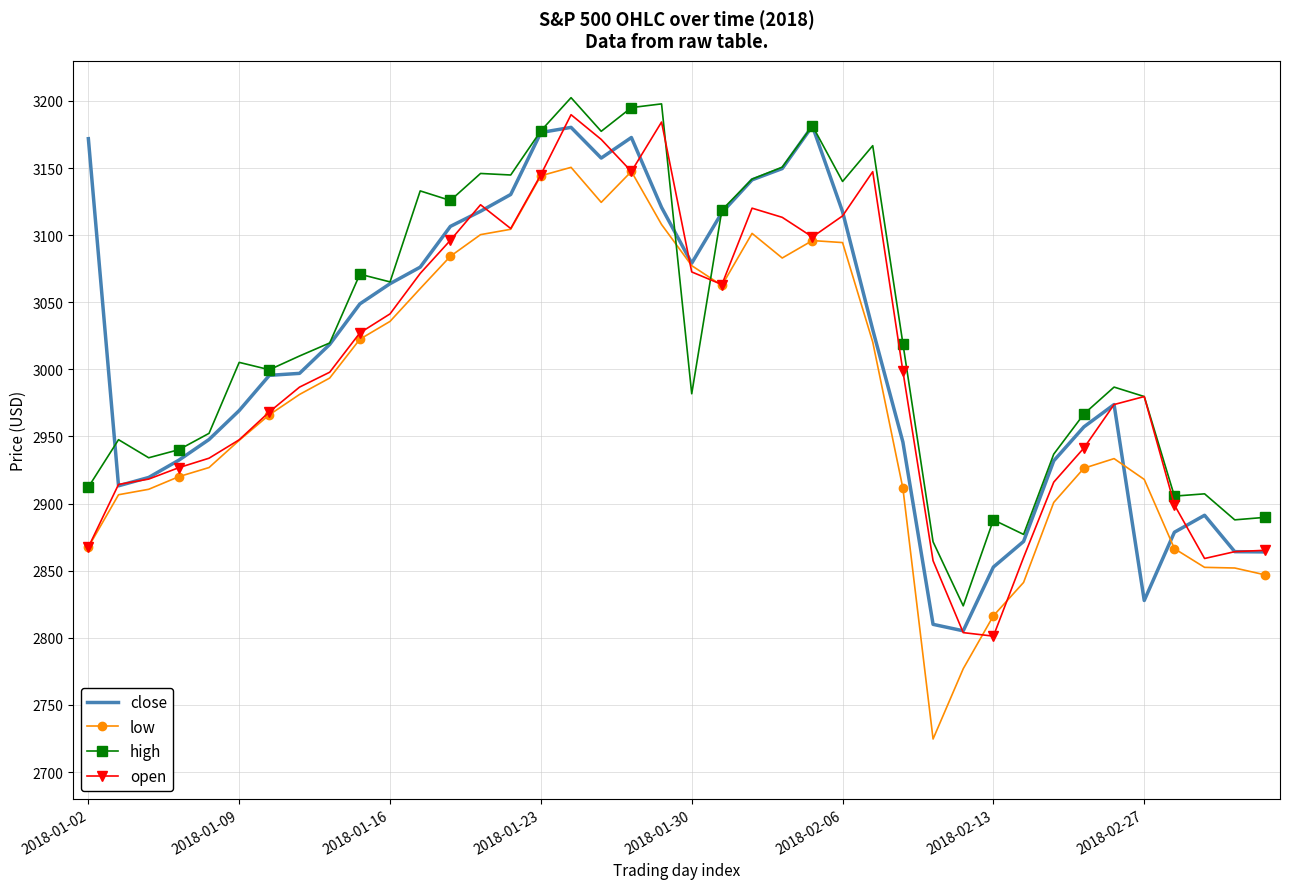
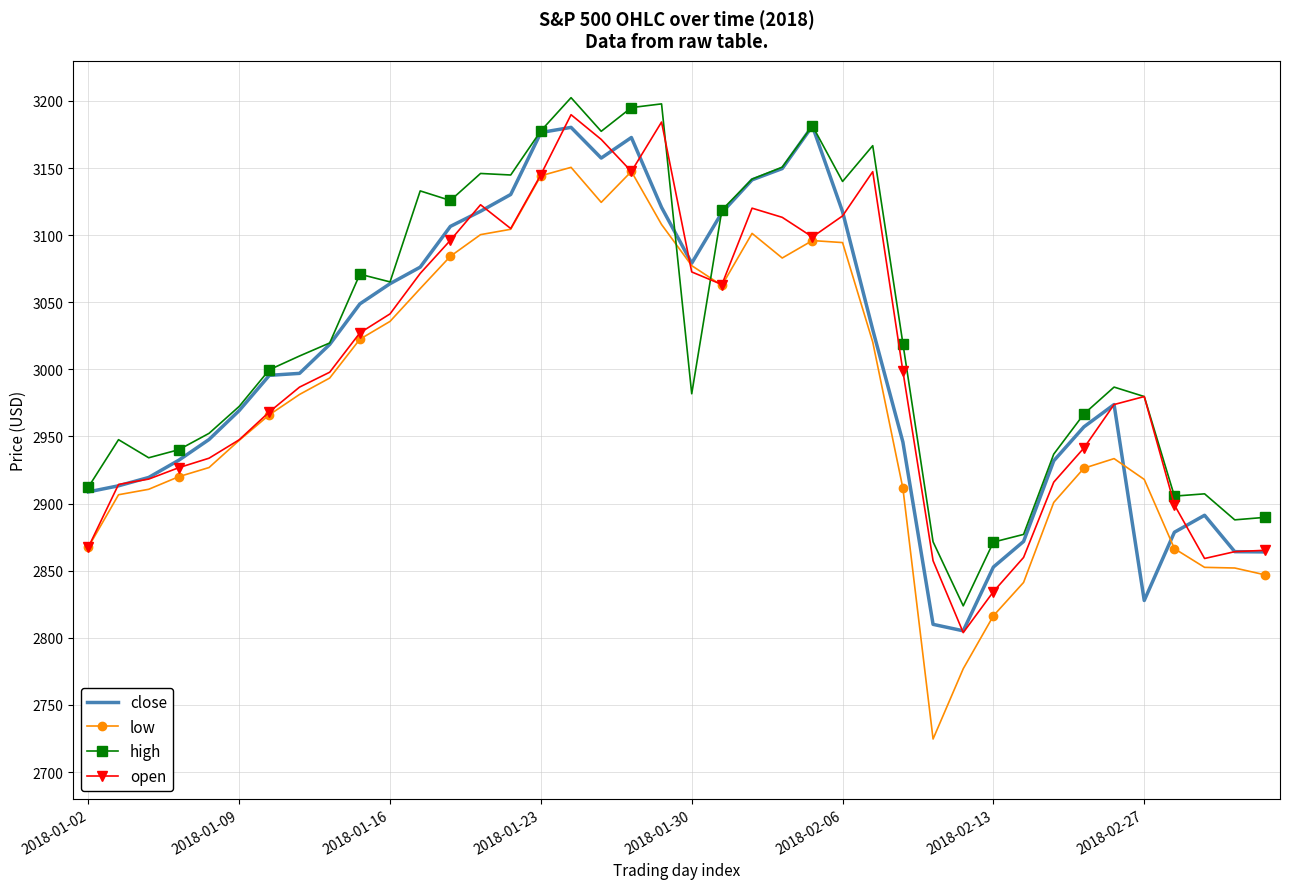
close, 2018-01-02: 3172 -> 2909
high, 2018-01-09: 3005 -> 2972
high, 2018-02-13: 2888 -> 2871
open, 2018-02-13: 2801 -> 2834
